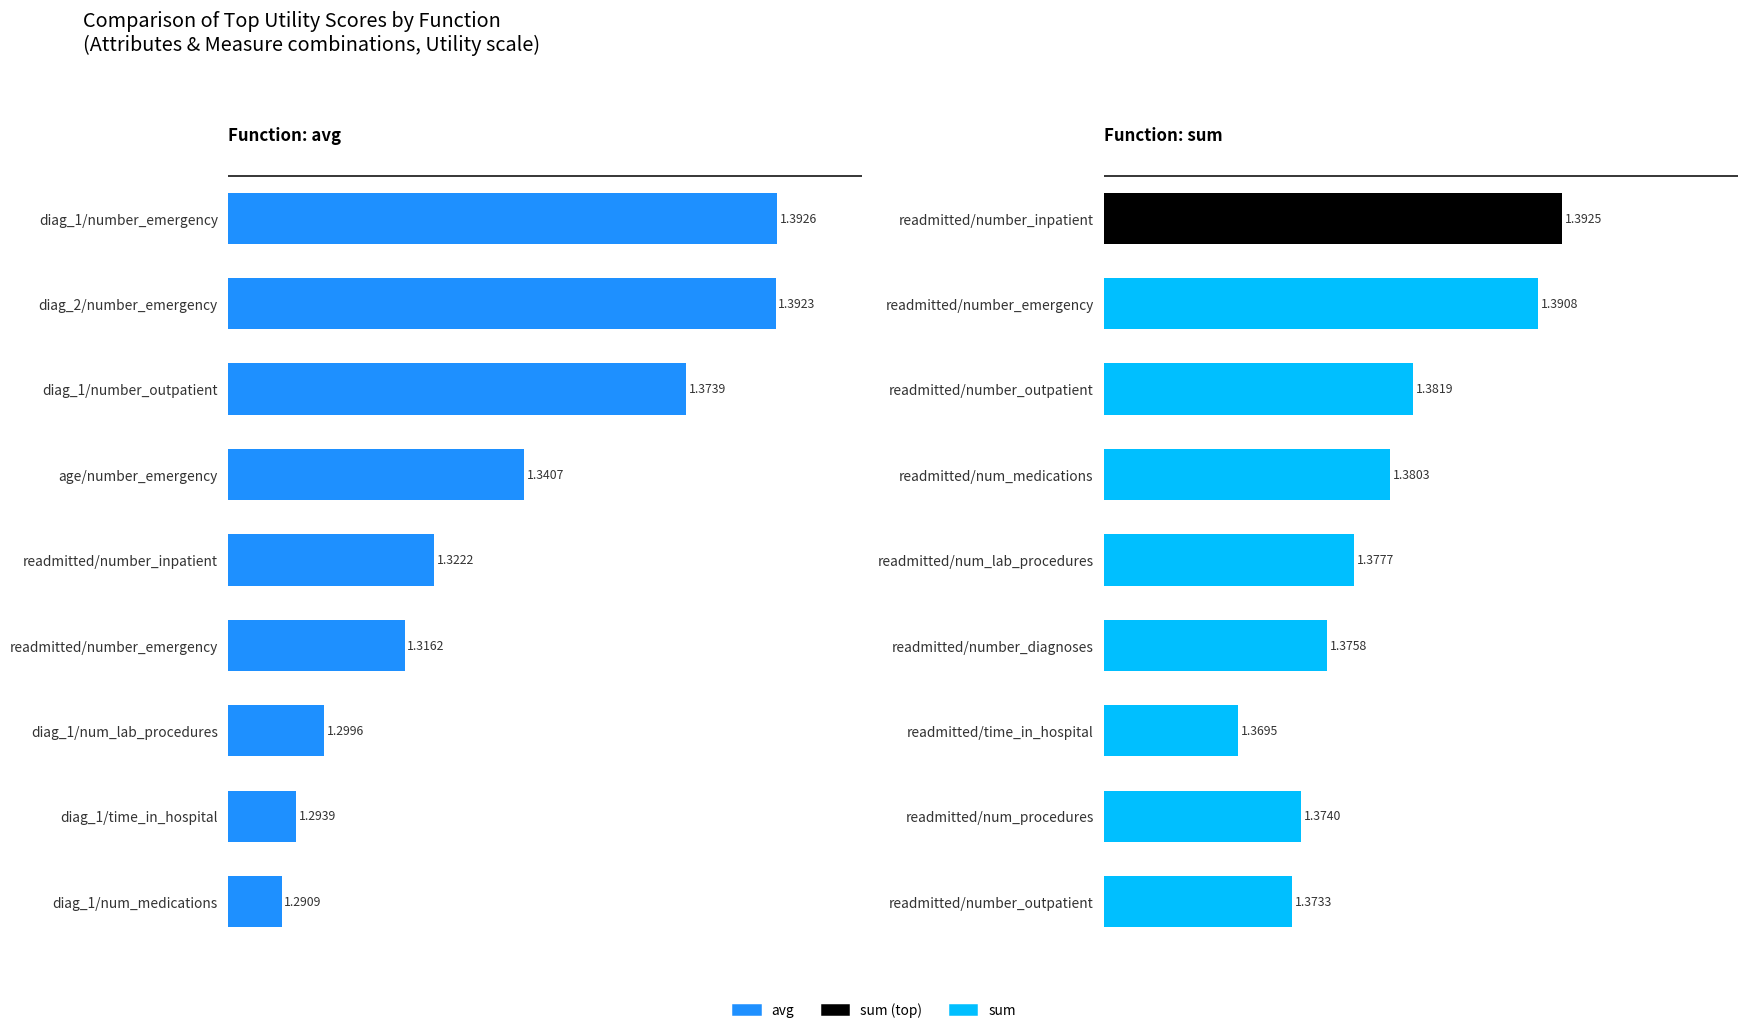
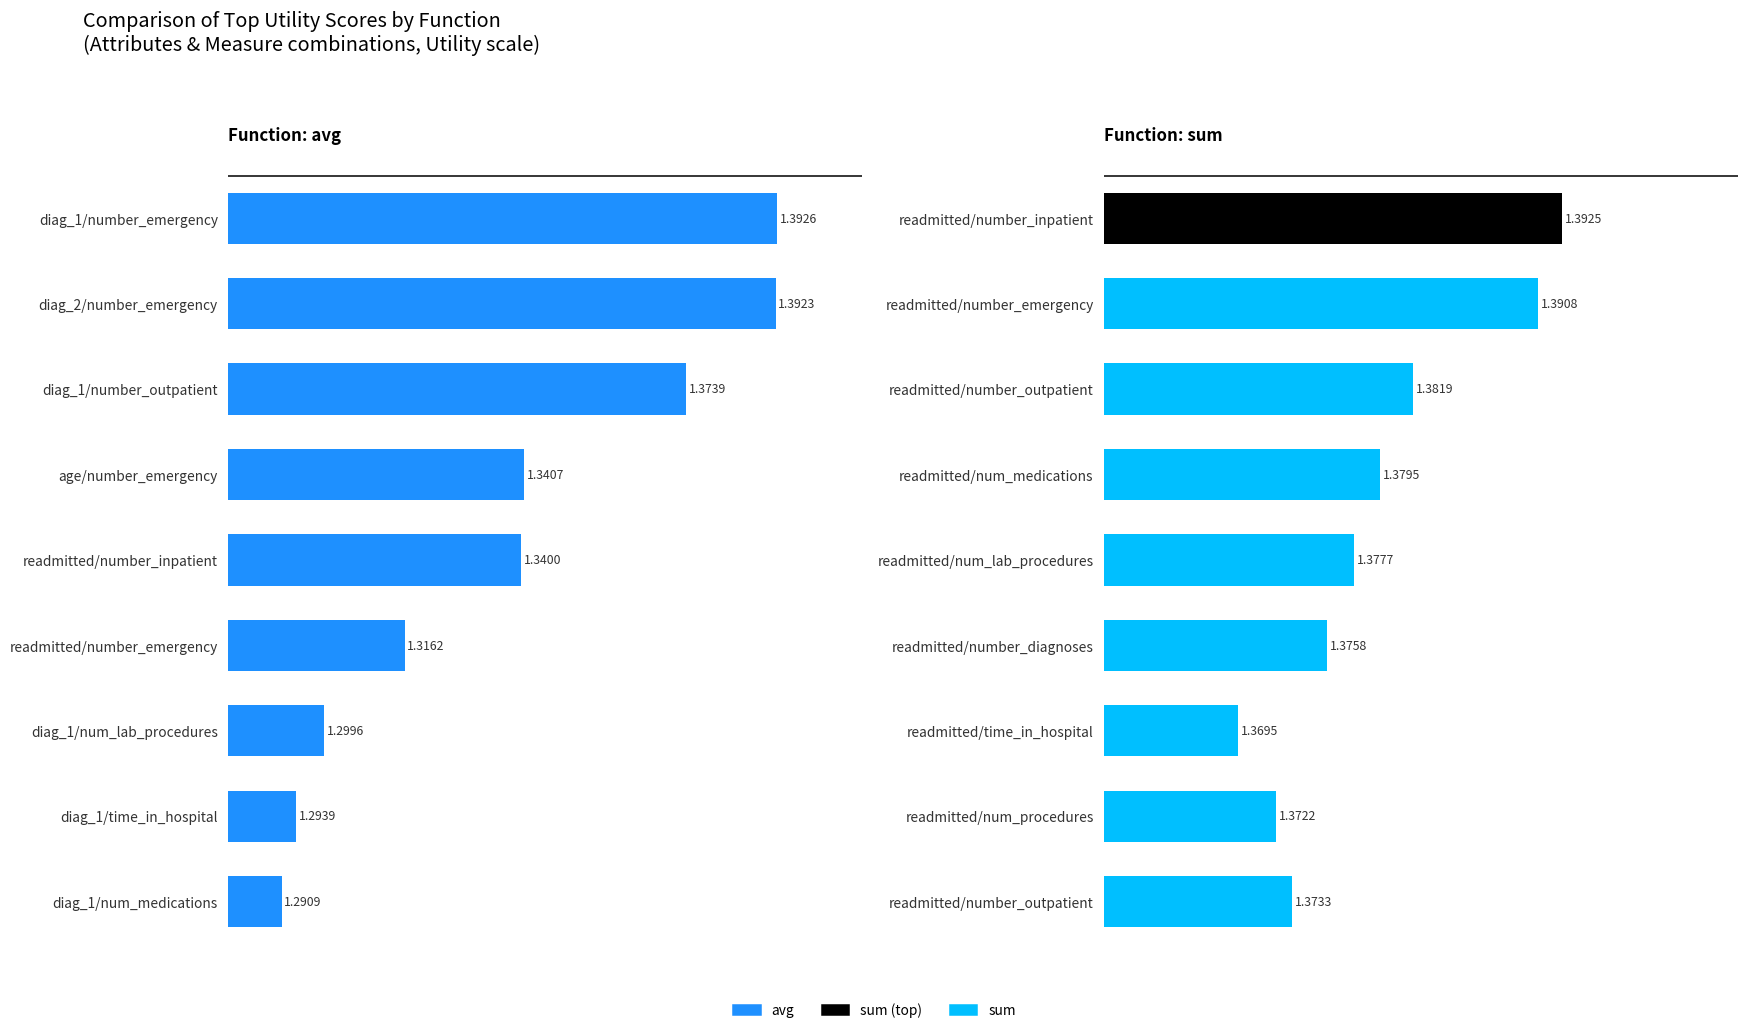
Function: avg, readmitted/number_inpatient: 1.3222 -> 1.3400
Function: sum, readmitted/num_medications: 1.3803 -> 1.3795
Function: sum, readmitted/num_procedures: 1.3740 -> 1.3722
